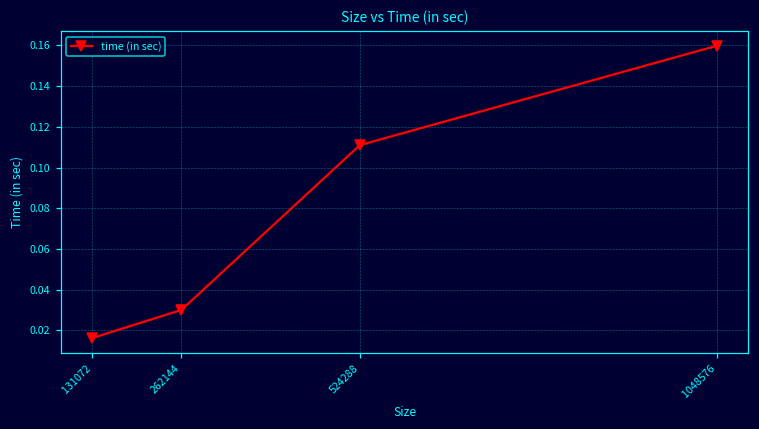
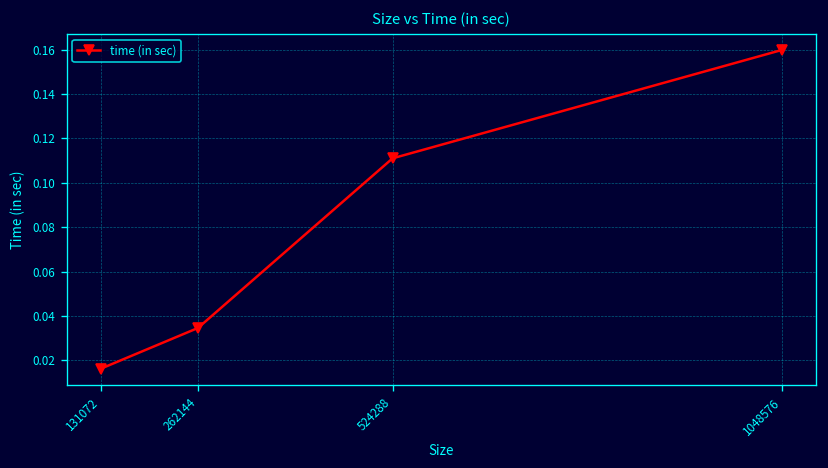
262144: 0.030 -> 0.035
